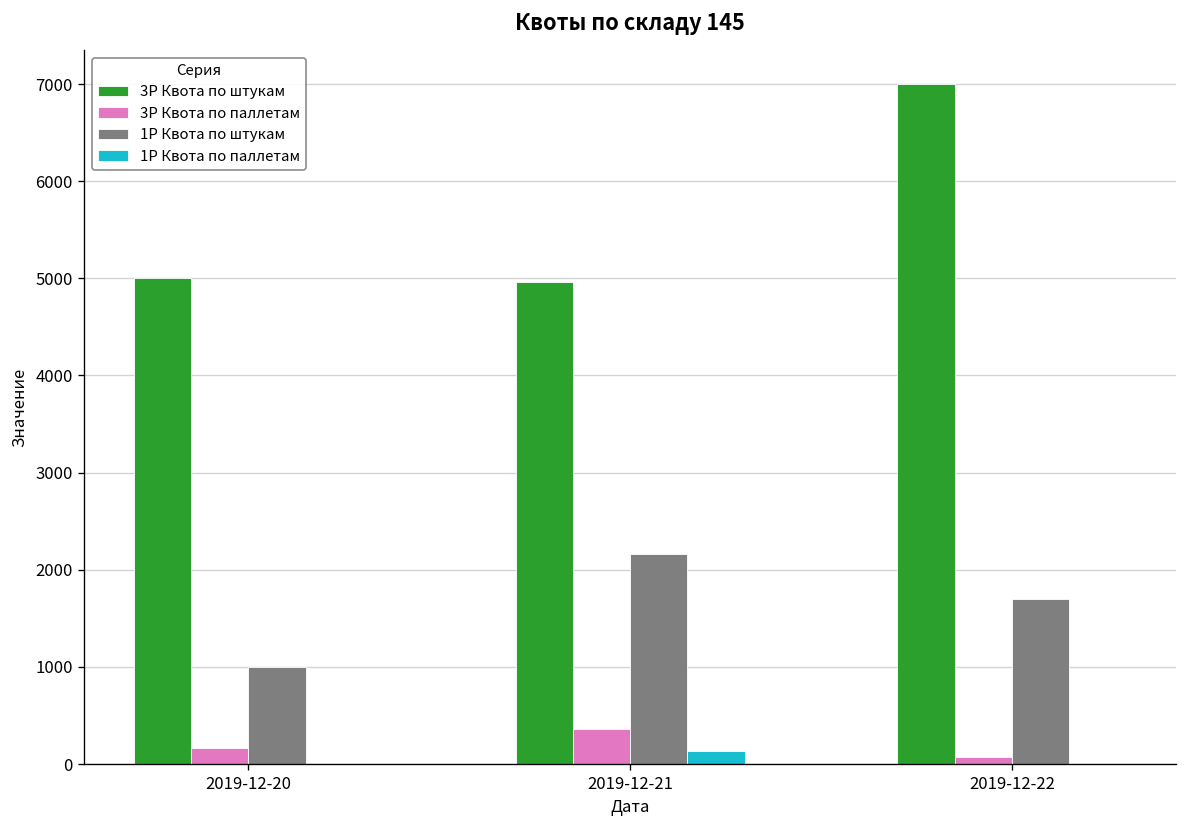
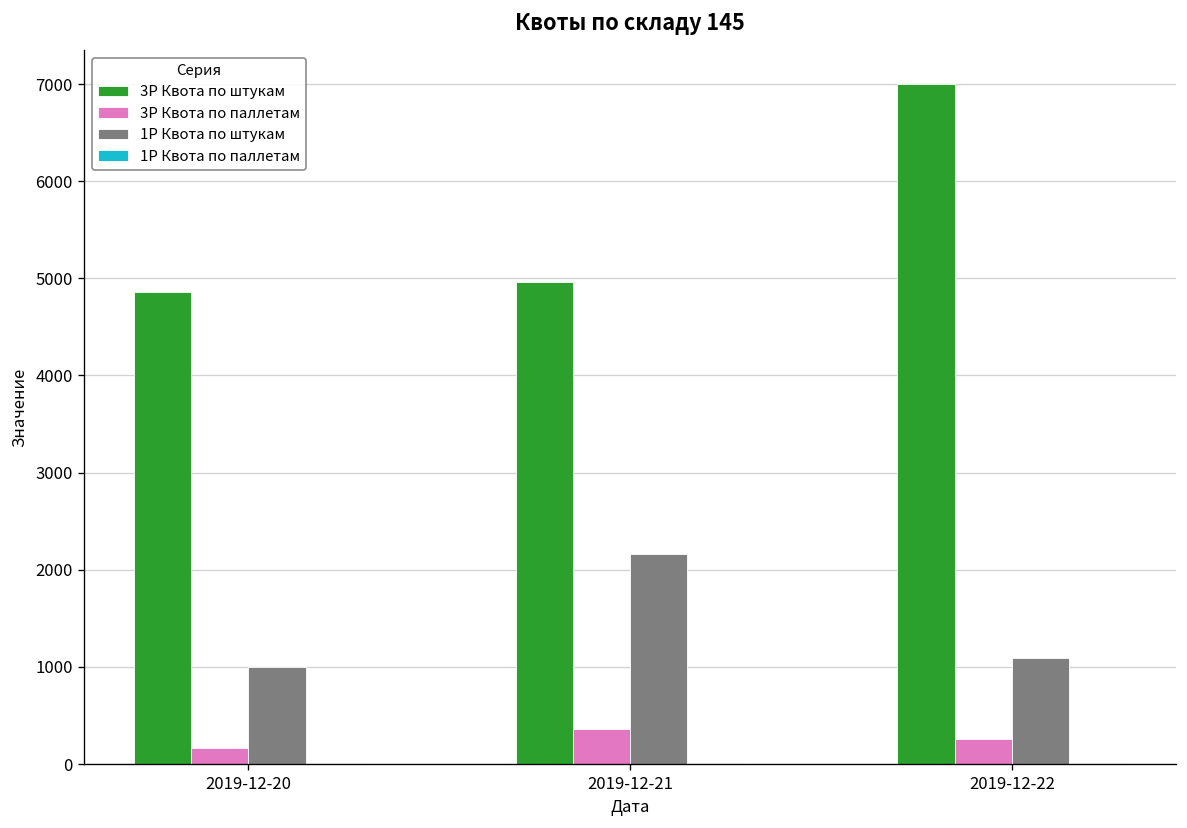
3P Квота по штукам, 2019-12-20: 5000 -> 4900
1P Квота по паллетам, 2019-12-21: 100 -> 0
3P Квота по паллетам, 2019-12-22: 100 -> 300
1P Квота по штукам, 2019-12-22: 1700 -> 1100
